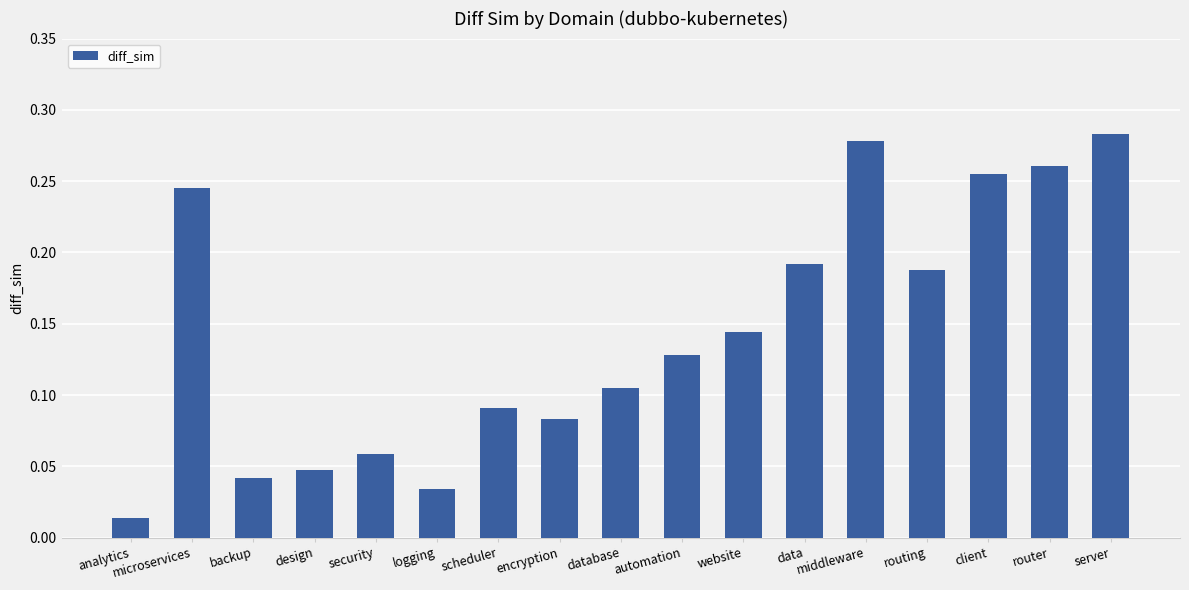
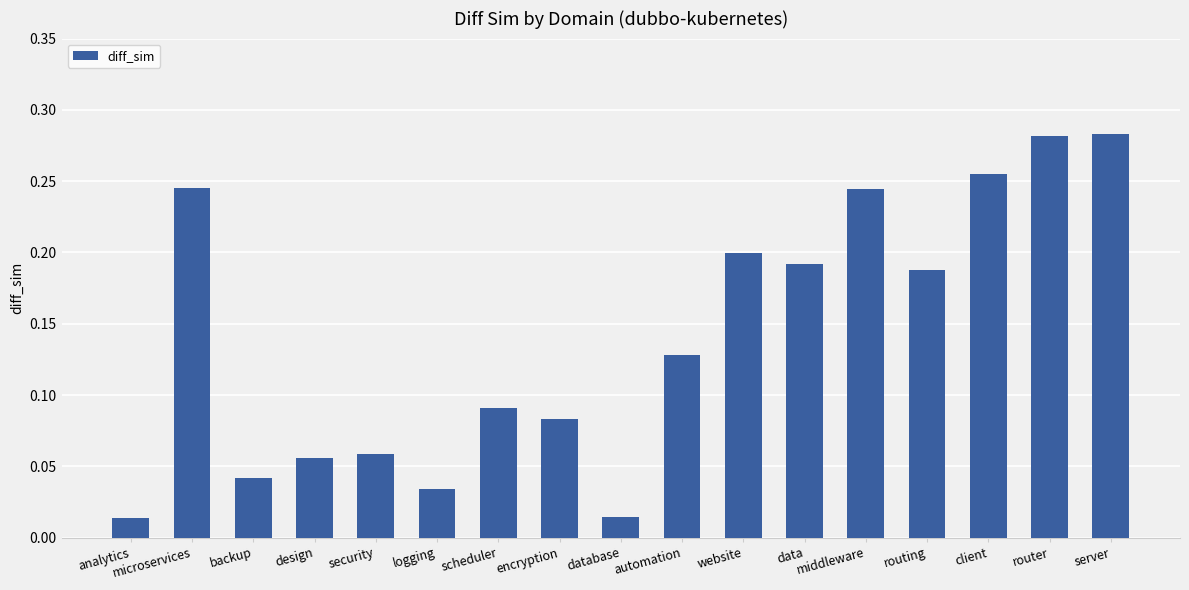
design: 0.047 -> 0.056
database: 0.105 -> 0.015
website: 0.144 -> 0.199
middleware: 0.278 -> 0.245
router: 0.261 -> 0.281
